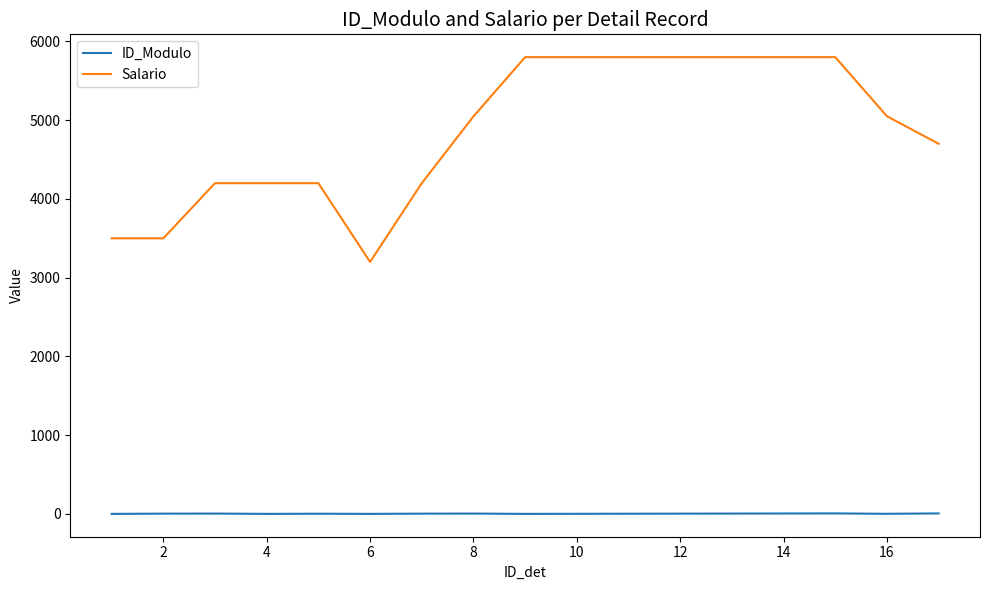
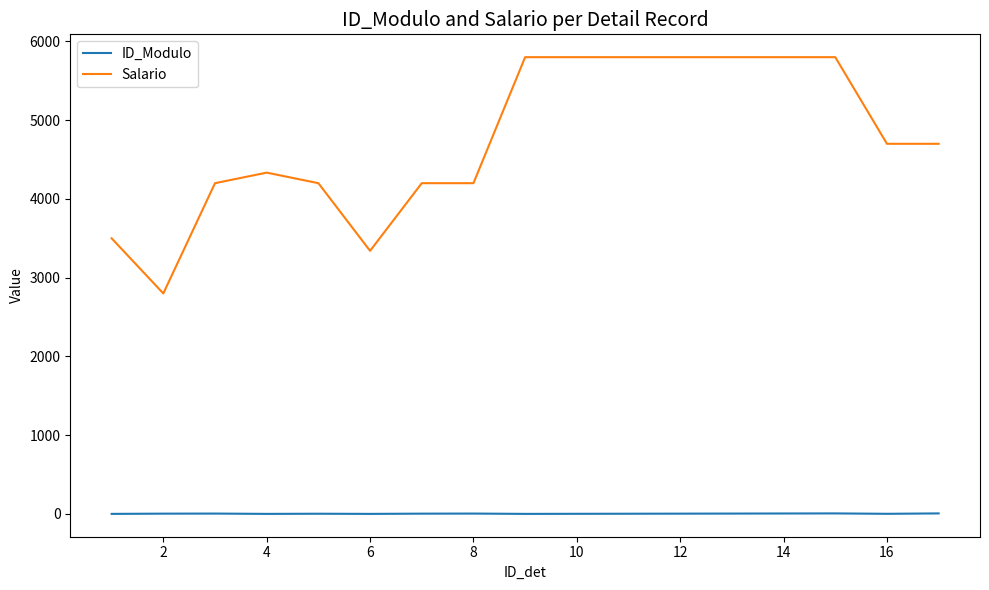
Salario, 2: 3500 -> 2800
Salario, 4: 4200 -> 4300
Salario, 6: 3200 -> 3300
Salario, 8: 5000 -> 4200
Salario, 16: 5100 -> 4700
